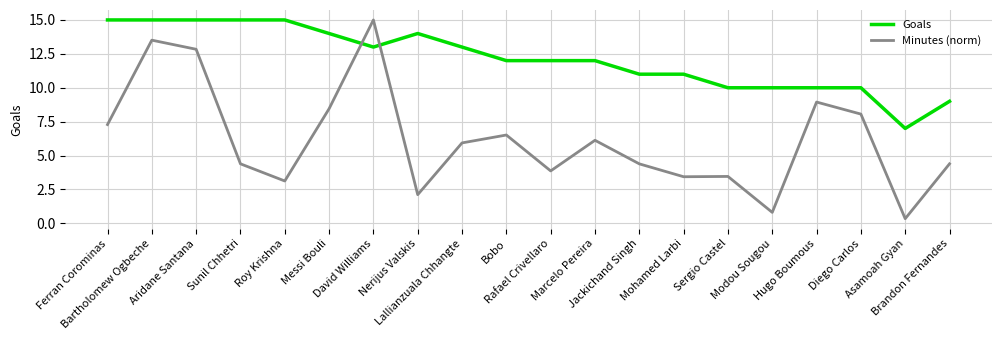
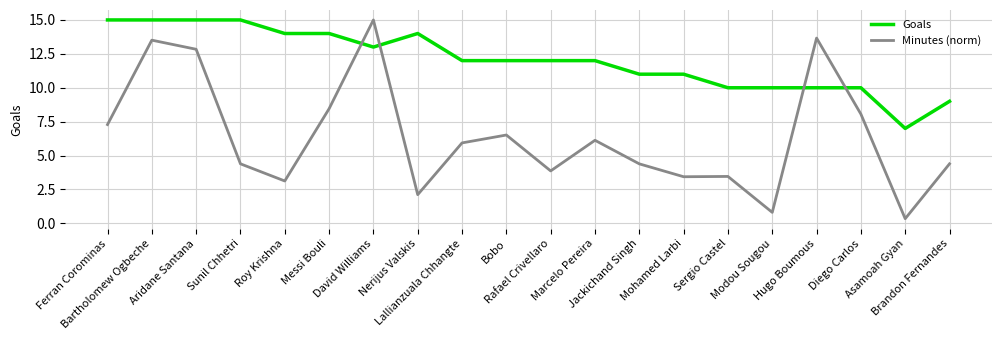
Goals, Roy Krishna: 15 -> 14
Goals, Lallianzuala Chhangte: 13 -> 12
Minutes (norm), Hugo Boumous: 8.9 -> 13.7
